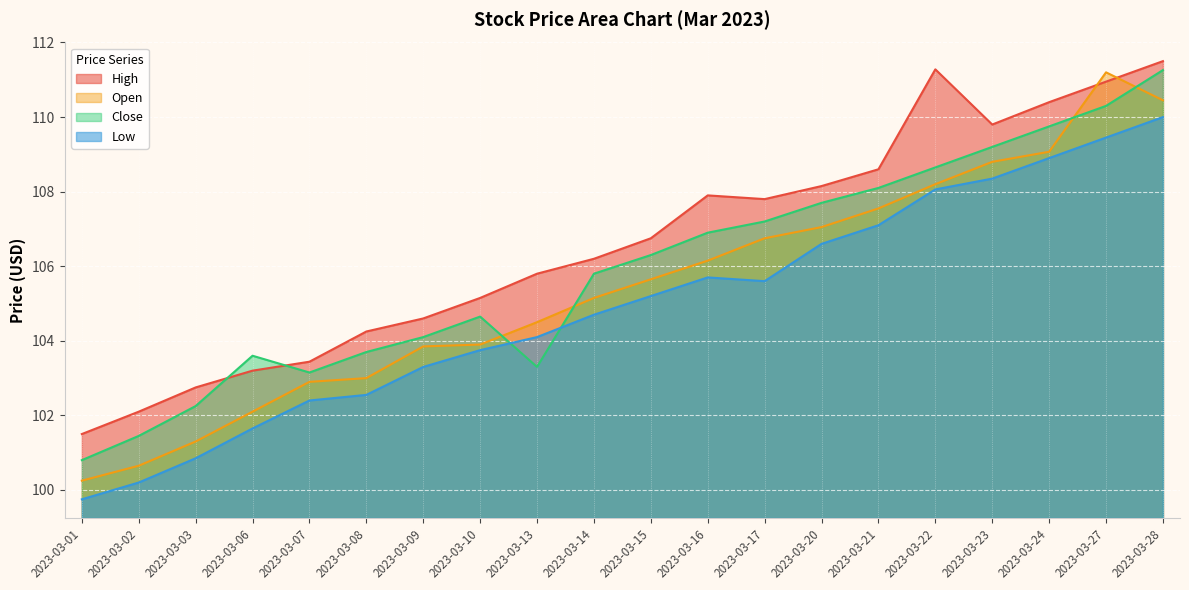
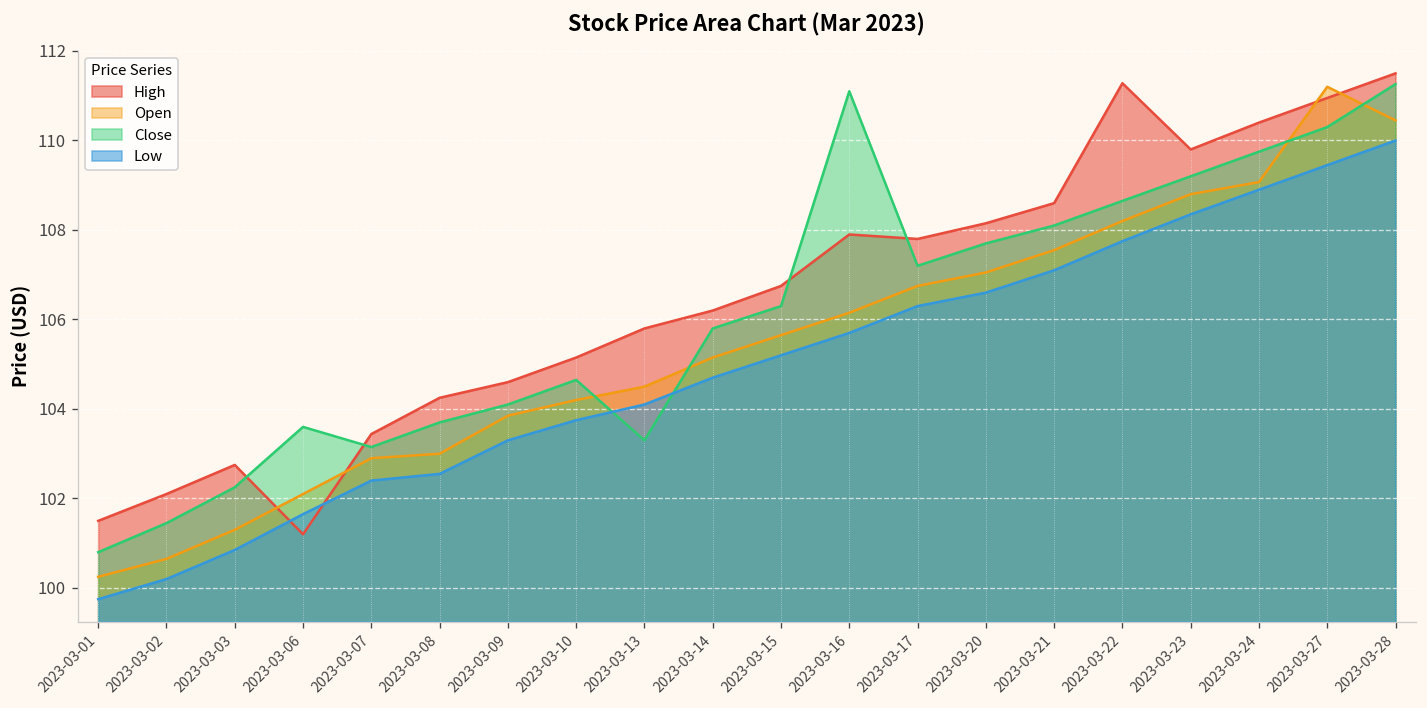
High, 2023-03-06: 103.2 -> 101.2
Open, 2023-03-10: 103.9 -> 104.2
Close, 2023-03-16: 106.9 -> 111.1
Low, 2023-03-17: 105.6 -> 106.3
Low, 2023-03-22: 108.1 -> 107.8
